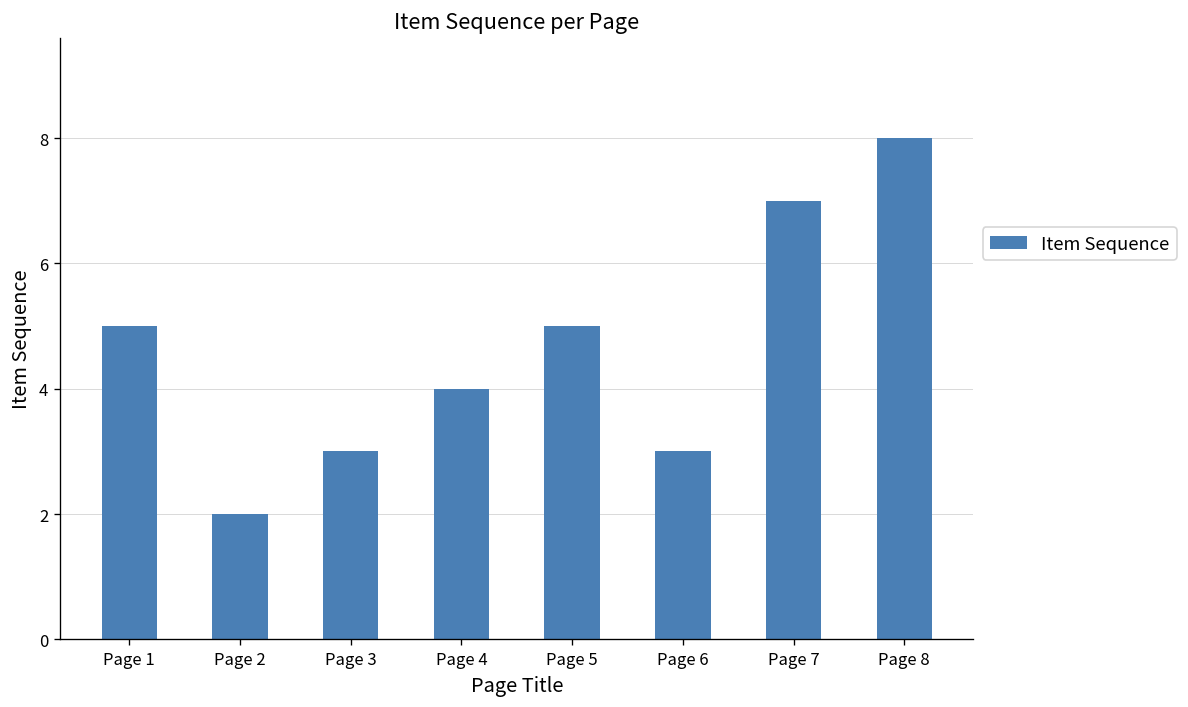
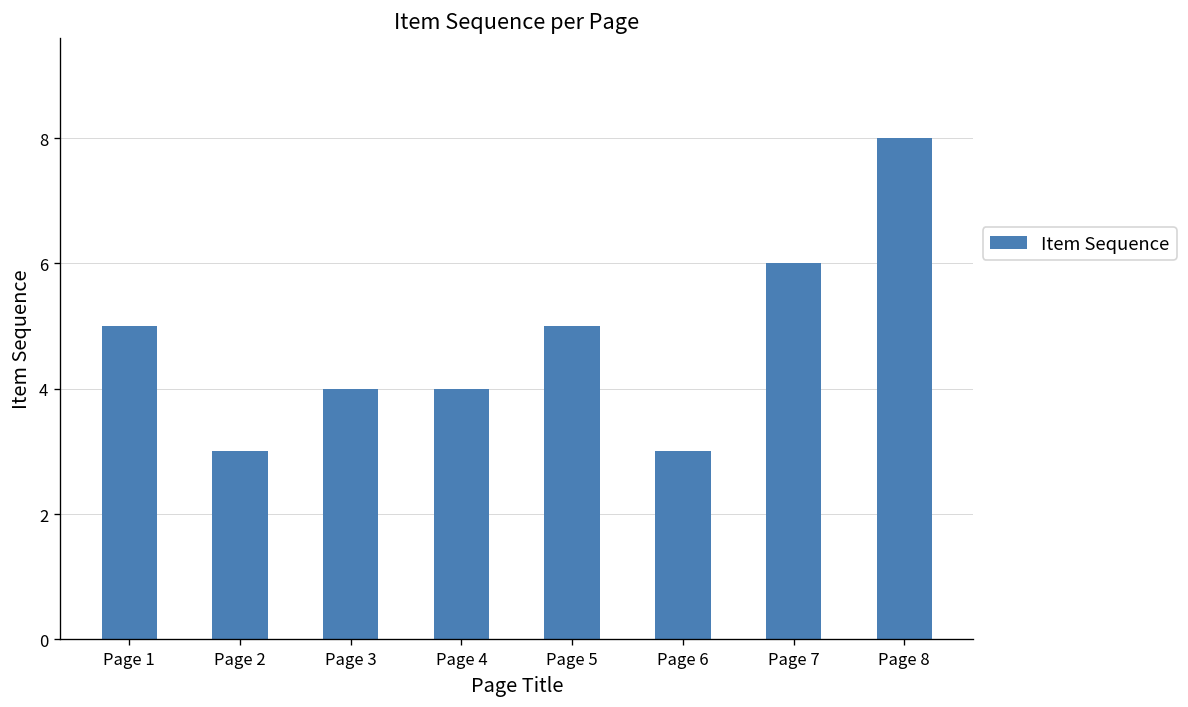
Page 2: 2 -> 3
Page 3: 3 -> 4
Page 7: 7 -> 6
